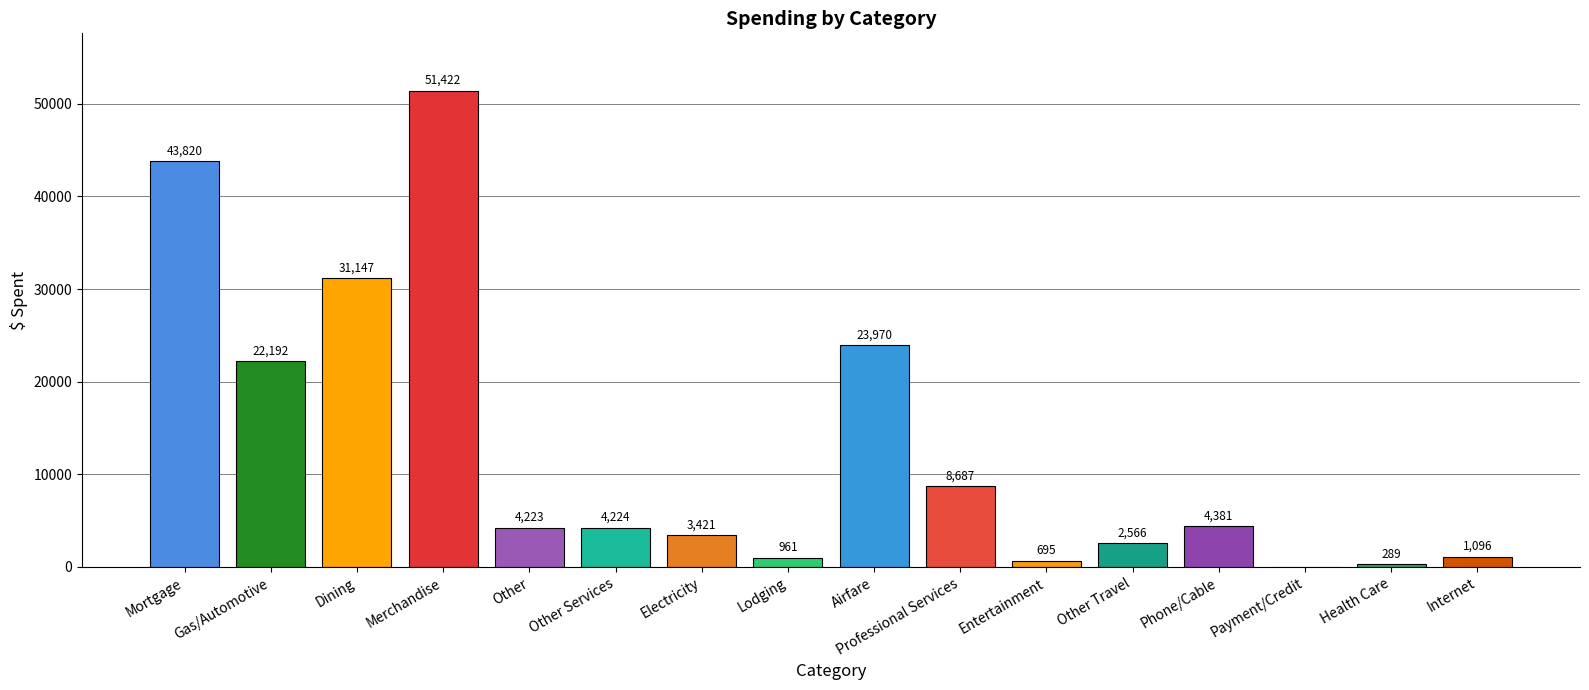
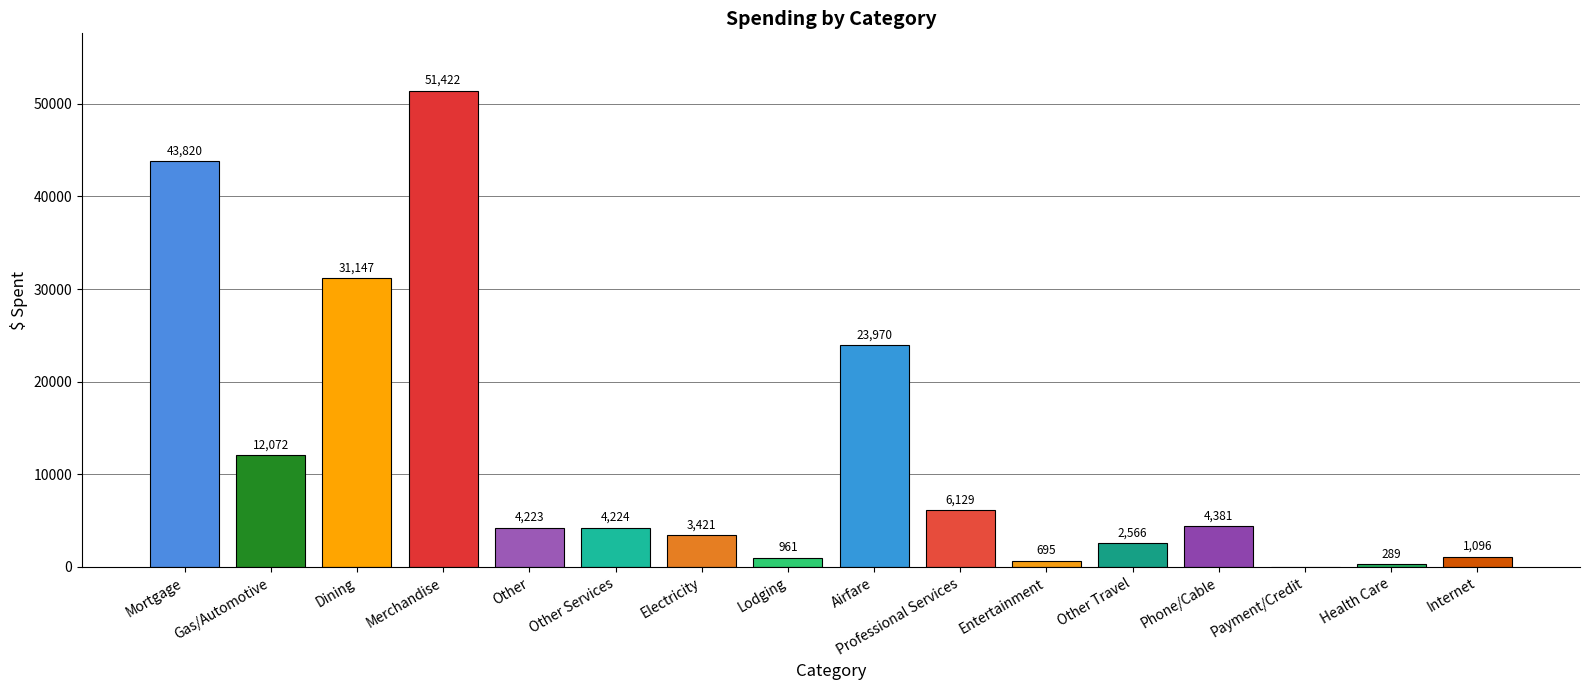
Gas/Automotive: 22,192 -> 12,072
Professional Services: 8,687 -> 6,129
